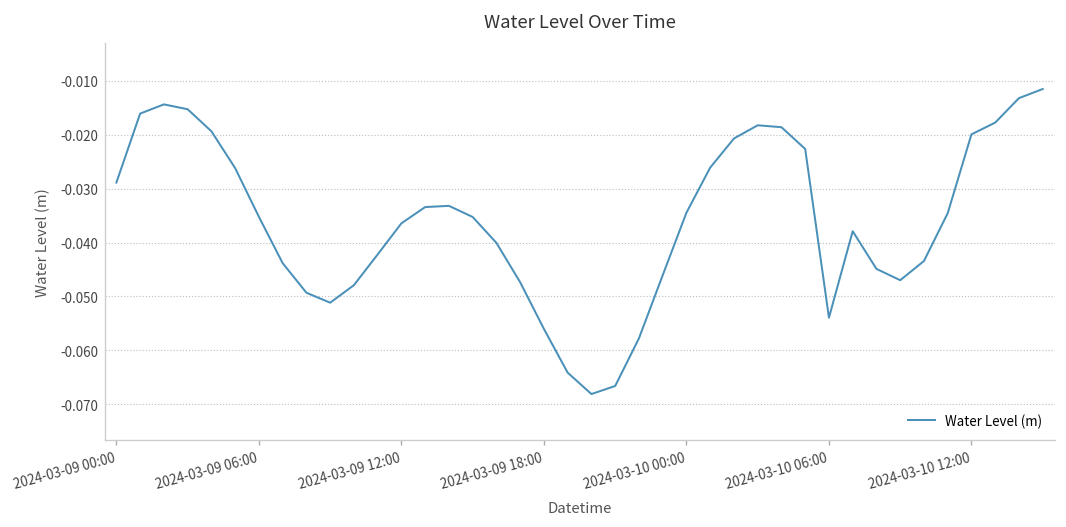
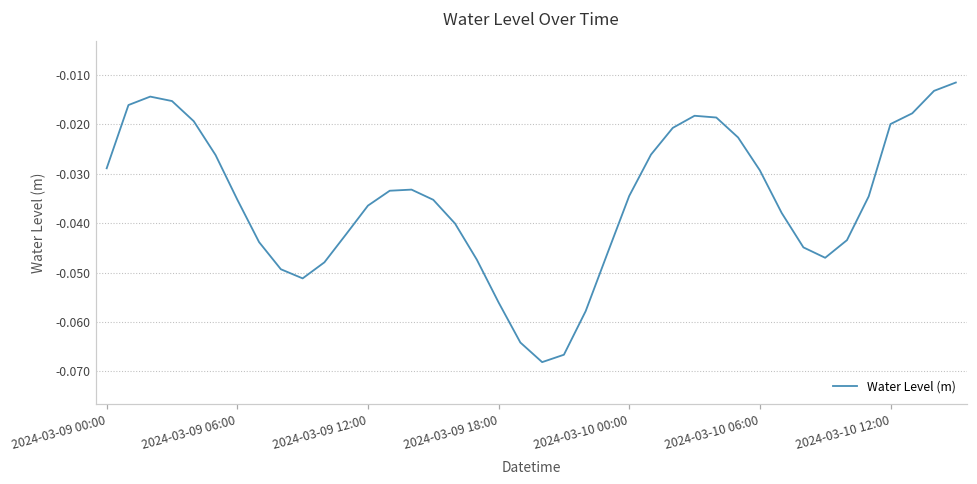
2024-03-10 06:00: -0.054 -> -0.029
